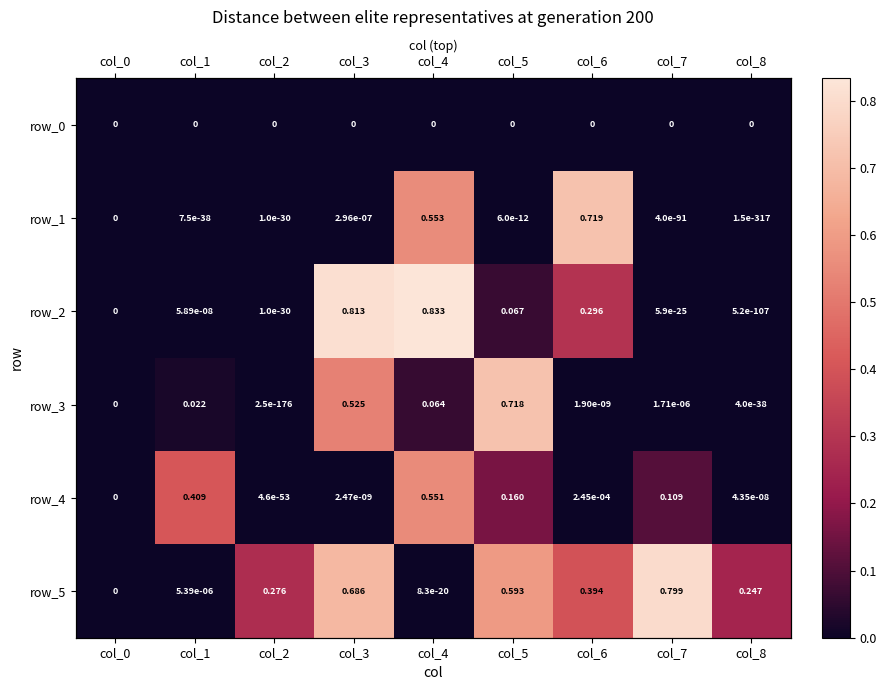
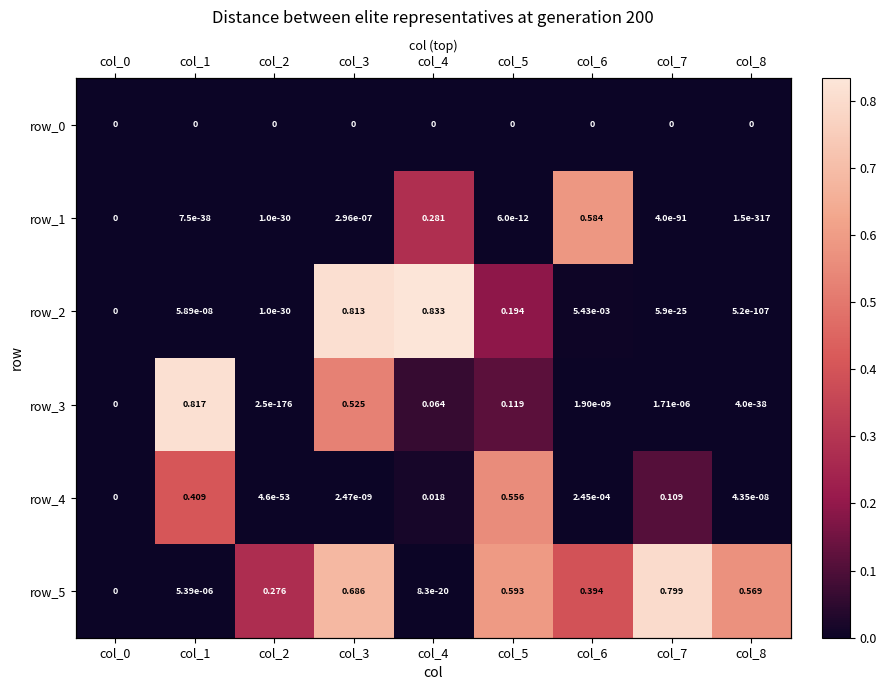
row_1, col_4: 0.553 -> 0.281
row_1, col_6: 0.719 -> 0.584
row_2, col_5: 0.067 -> 0.194
row_2, col_6: 0.296 -> 5.43e-03
row_3, col_1: 0.022 -> 0.817
row_3, col_5: 0.718 -> 0.119
row_4, col_4: 0.551 -> 0.018
row_4, col_5: 0.160 -> 0.556
row_5, col_8: 0.247 -> 0.569
